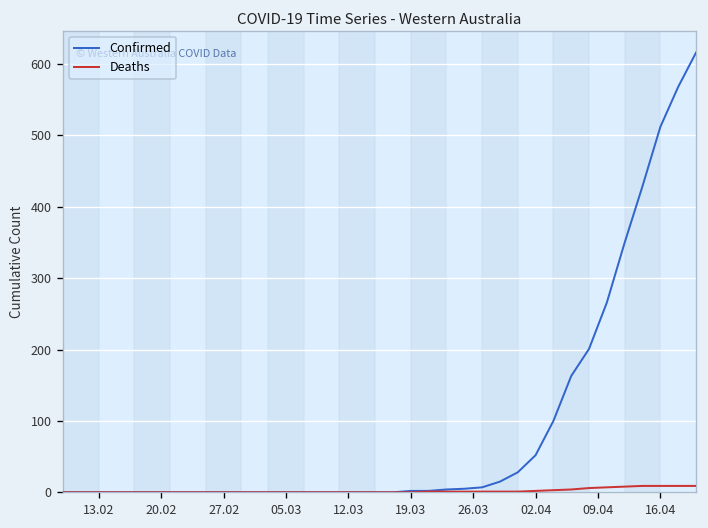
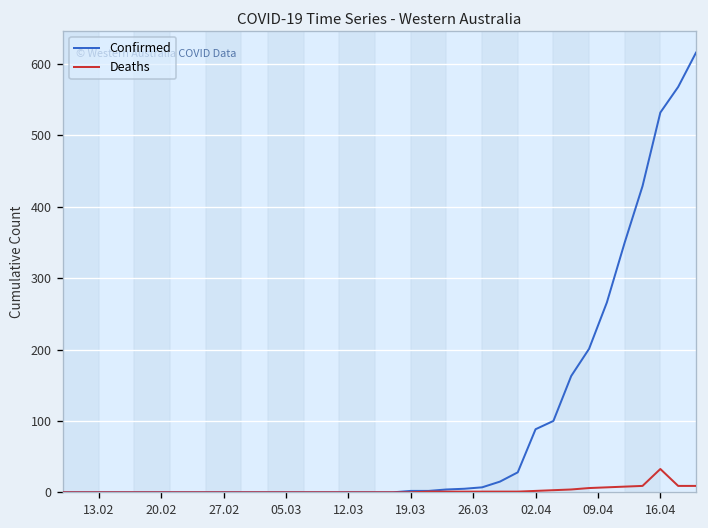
Confirmed, 02.04: 50 -> 90
Confirmed, 16.04: 510 -> 530
Deaths, 16.04: 10 -> 30
